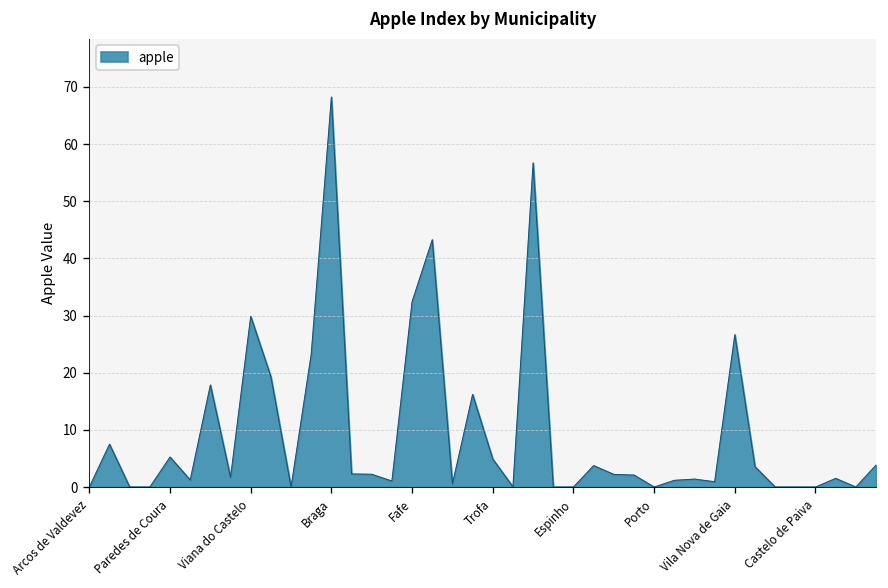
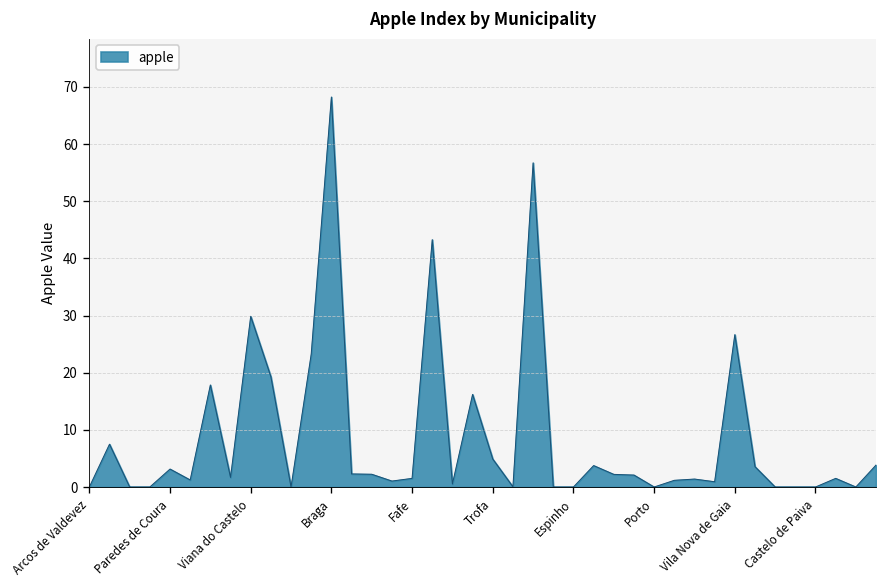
Paredes de Coura: 5 -> 3
Fafe: 32 -> 2
